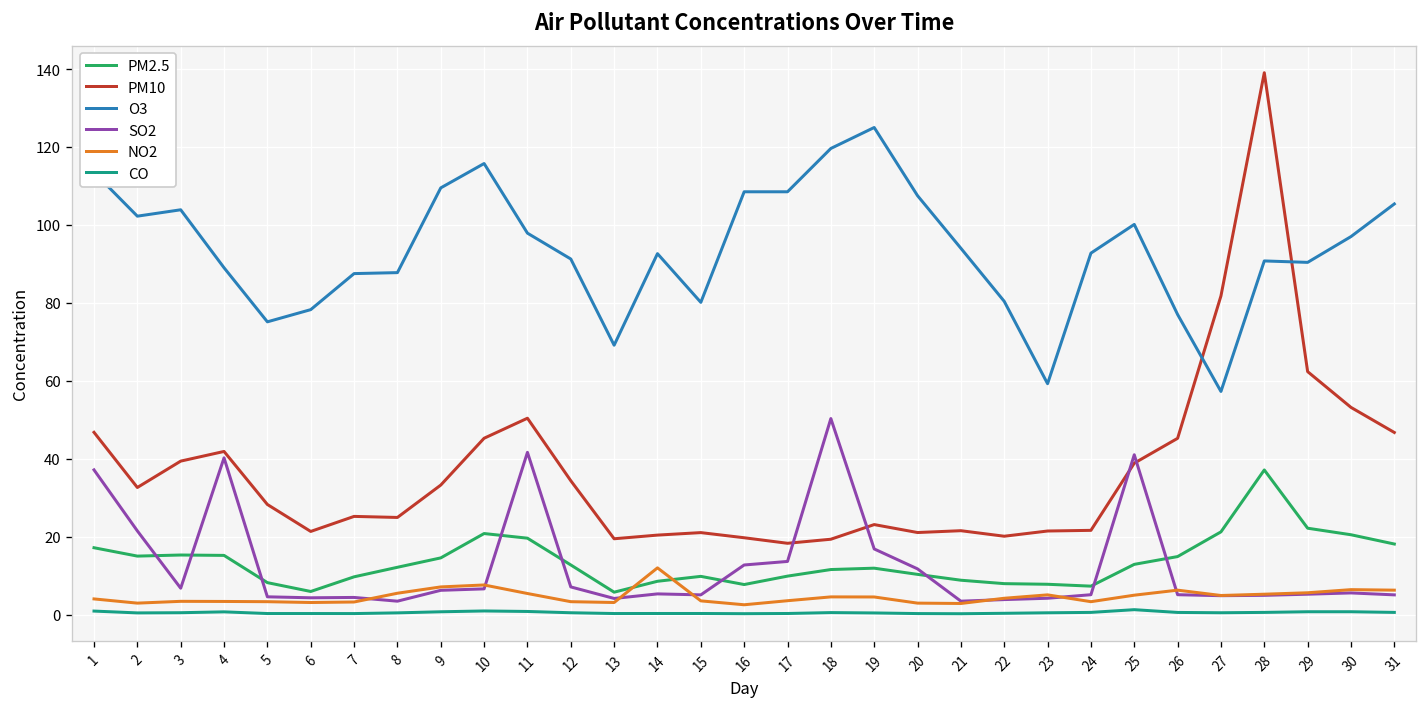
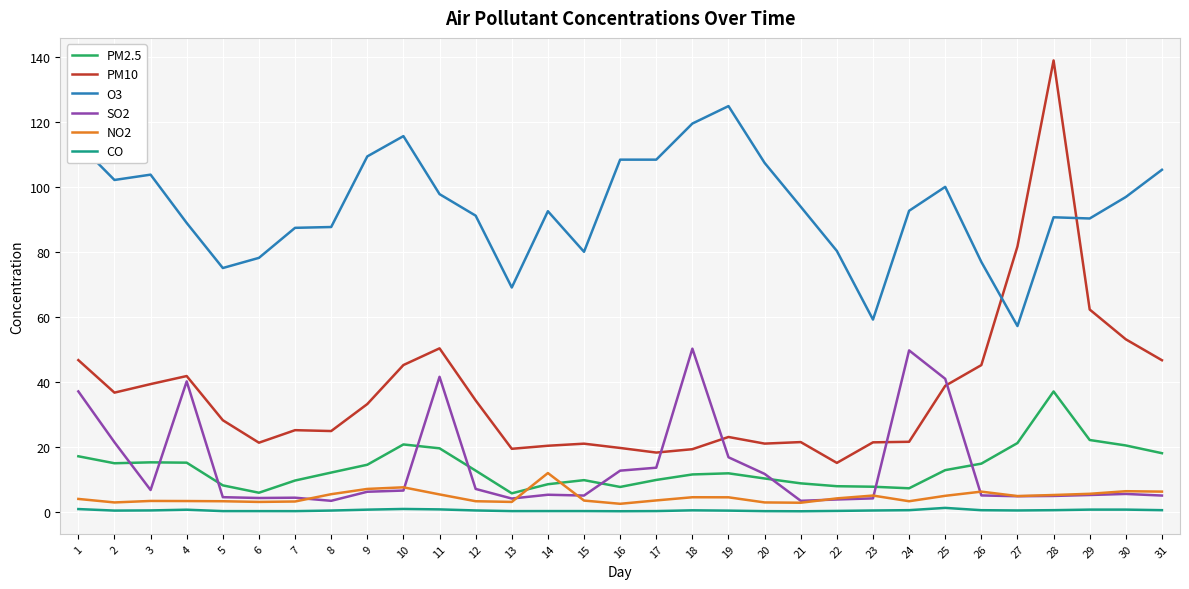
PM10, 2: 33 -> 37
PM10, 22: 20 -> 15
SO2, 24: 5 -> 50
